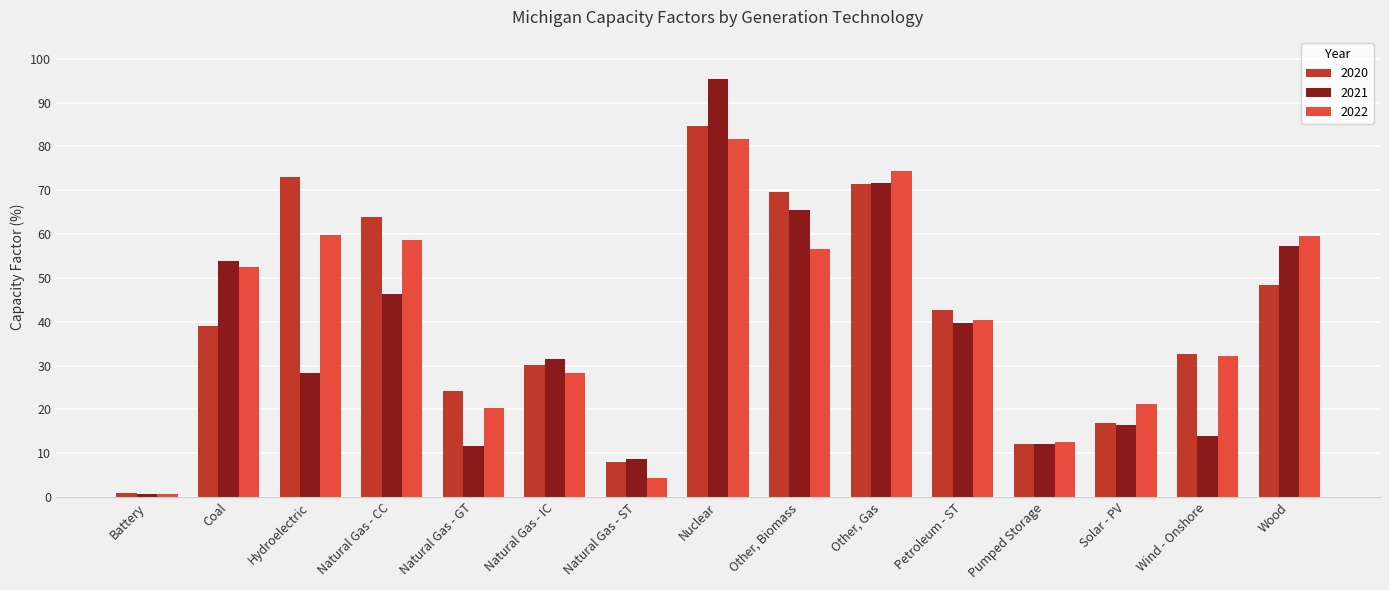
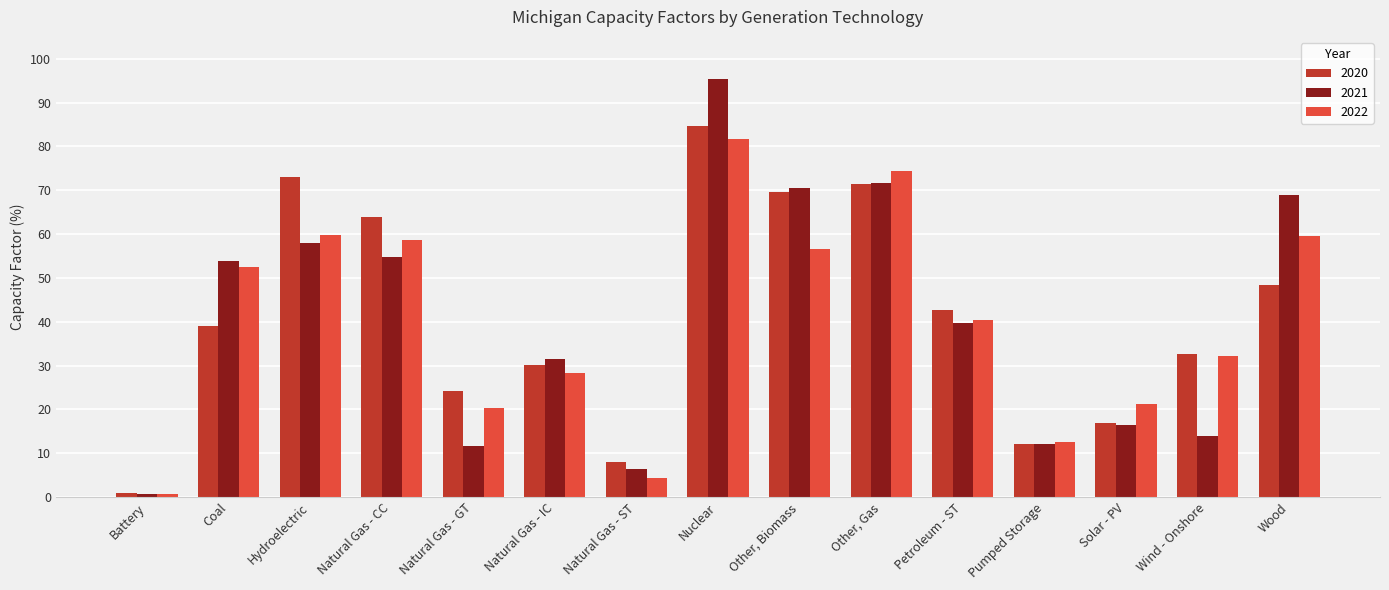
2021, Hydroelectric: 28 -> 58
2021, Natural Gas - CC: 46 -> 55
2021, Natural Gas - ST: 9 -> 7
2021, Other, Biomass: 65 -> 71
2021, Wood: 57 -> 69
